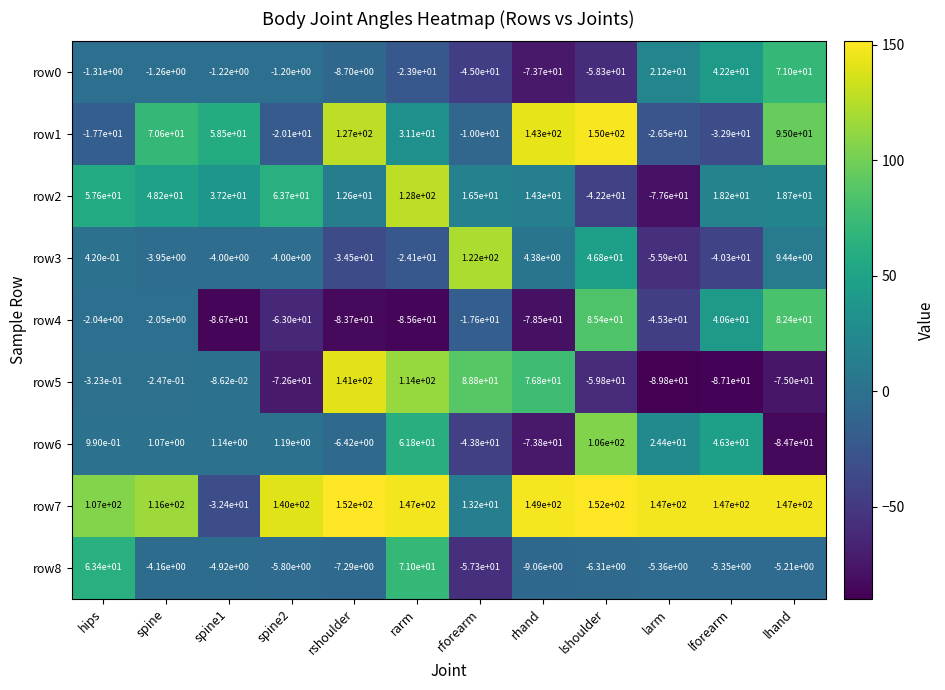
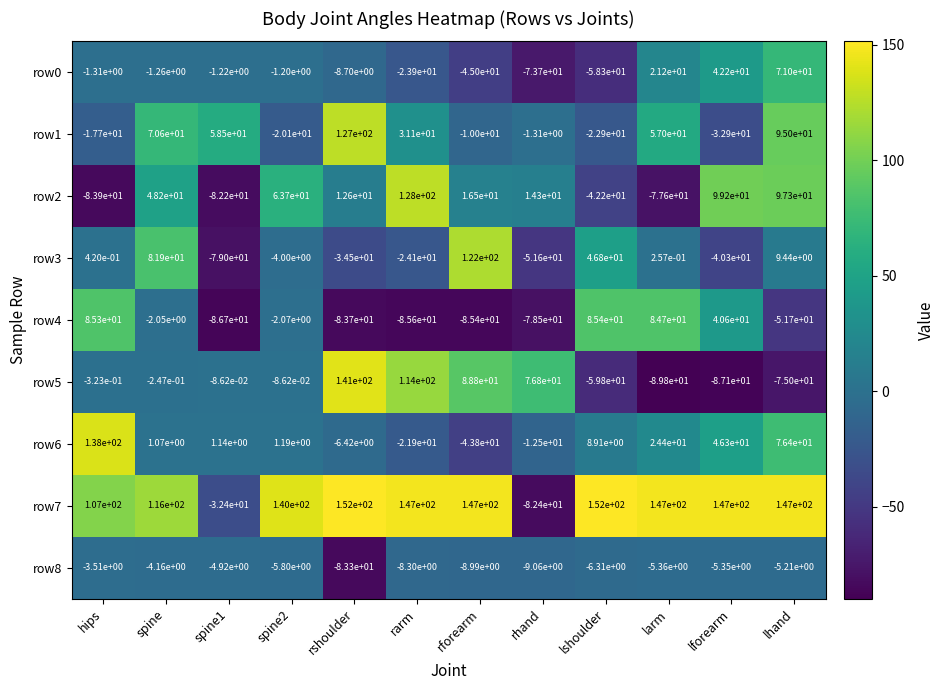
row1, rhand: 1.43e+02 -> -1.31e+00
row1, lshoulder: 1.50e+02 -> -2.29e+01
row1, larm: -2.65e+01 -> 5.70e+01
row2, hips: 5.76e+01 -> -8.39e+01
row2, spine1: 3.72e+01 -> -8.22e+01
row2, lforearm: 1.82e+01 -> 9.92e+01
row2, lhand: 1.87e+01 -> 9.73e+01
row3, spine: -3.95e+00 -> 8.19e+01
row3, spine1: -4.00e+00 -> -7.90e+01
row3, rhand: 4.38e+00 -> -5.16e+01
row3, larm: -5.59e+01 -> 2.57e-01
row4, hips: -2.04e+00 -> 8.53e+01
row4, spine2: -6.30e+01 -> -2.07e+00
row4, rforearm: -1.76e+01 -> -8.54e+01
row4, larm: -4.53e+01 -> 8.47e+01
row4, lhand: 8.24e+01 -> -5.17e+01
row5, spine2: -7.26e+01 -> -8.62e-02
row6, hips: 9.90e-01 -> 1.38e+02
row6, rarm: 6.18e+01 -> -2.19e+01
row6, rhand: -7.38e+01 -> -1.25e+01
row6, lshoulder: 1.06e+02 -> 8.91e+00
row6, lhand: -8.47e+01 -> 7.64e+01
row7, rforearm: 1.32e+01 -> 1.47e+02
row7, rhand: 1.49e+02 -> -8.24e+01
row8, hips: 6.34e+01 -> -3.51e+00
row8, rshoulder: -7.29e+00 -> -8.33e+01
row8, rarm: 7.10e+01 -> -8.30e+00
row8, rforearm: -5.73e+01 -> -8.99e+00
